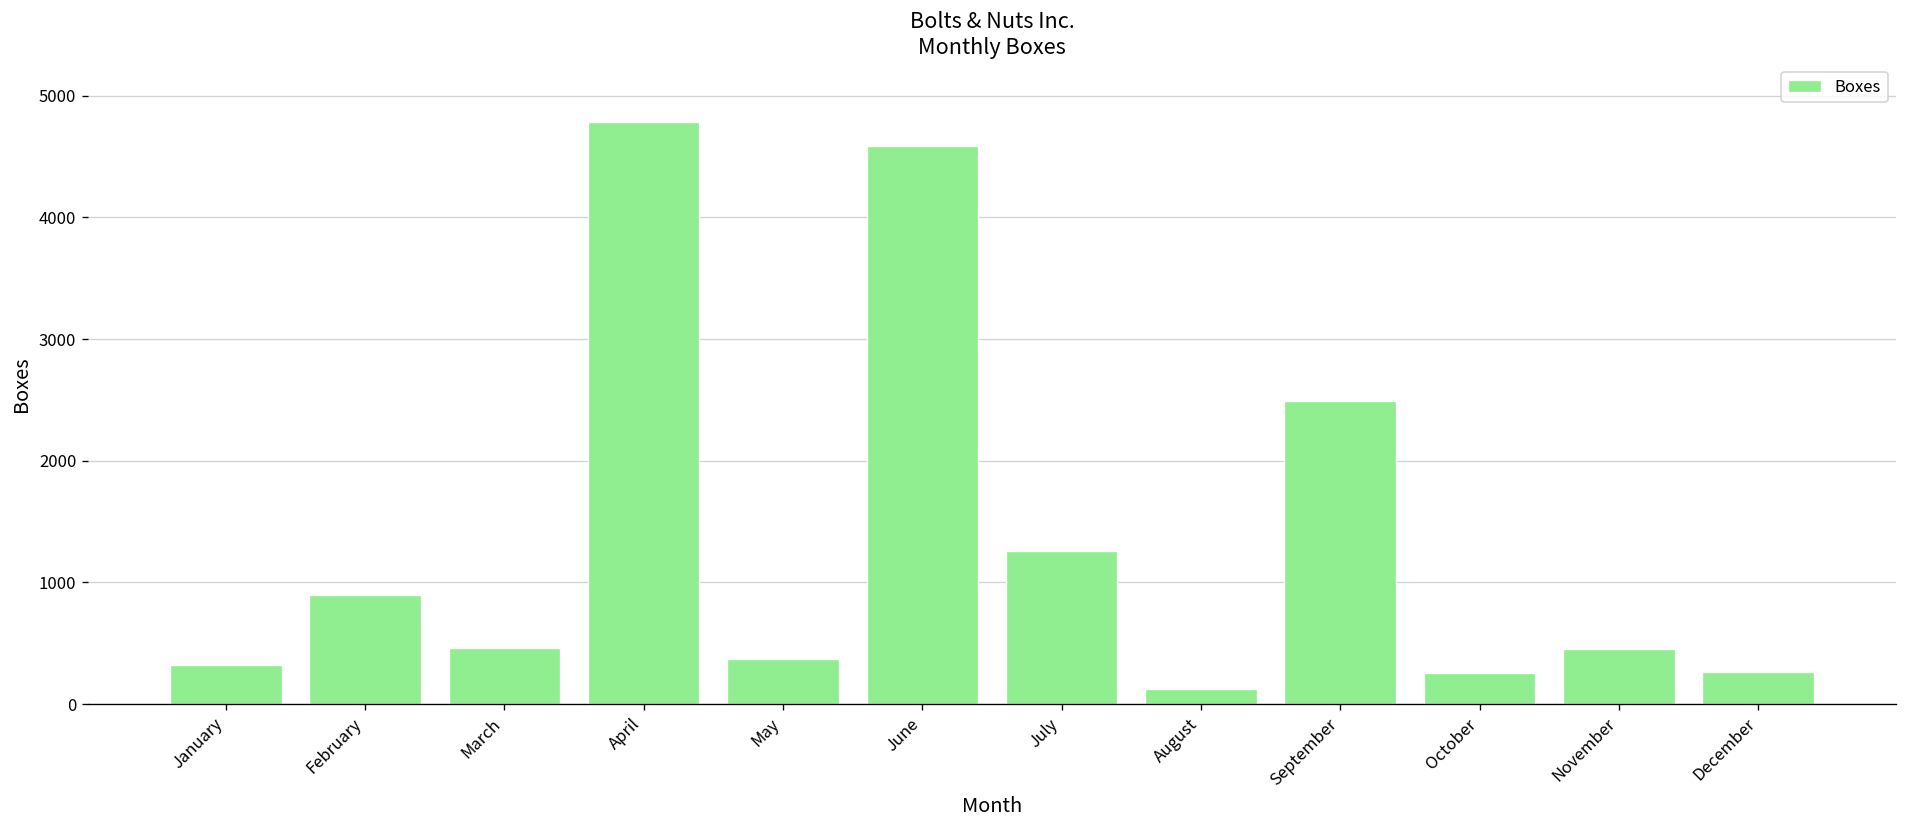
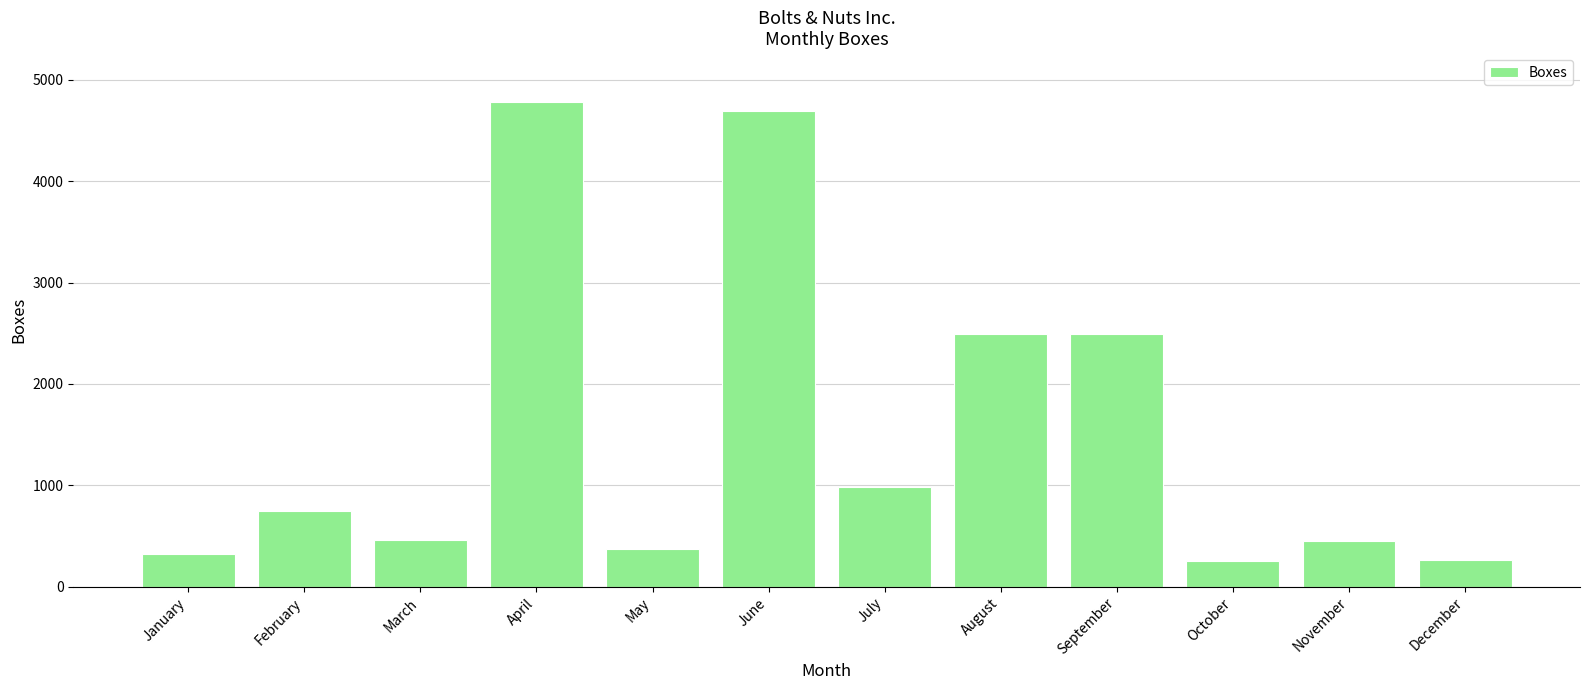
February: 900 -> 750
June: 4590 -> 4690
July: 1260 -> 990
August: 130 -> 2500
